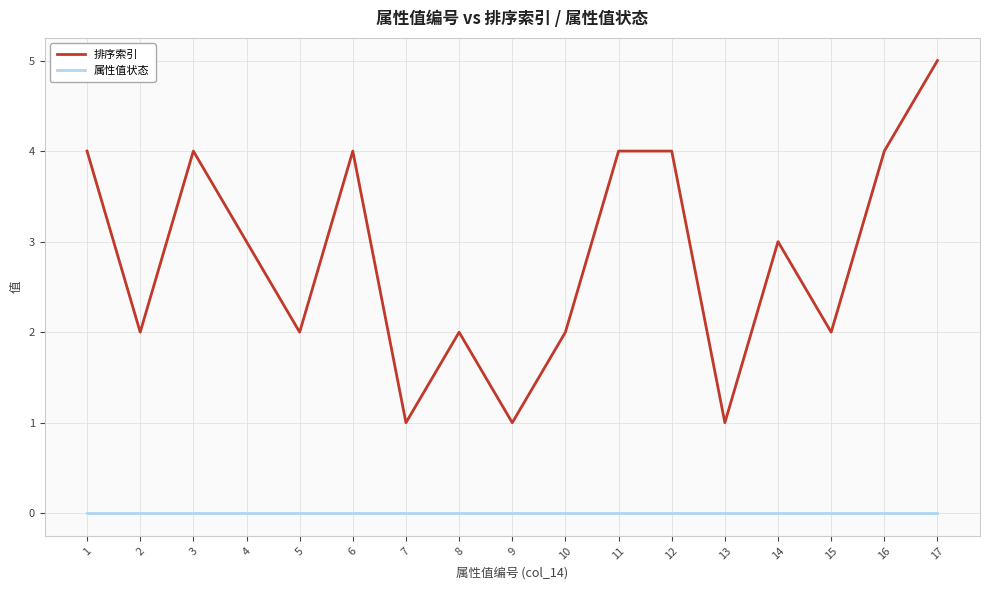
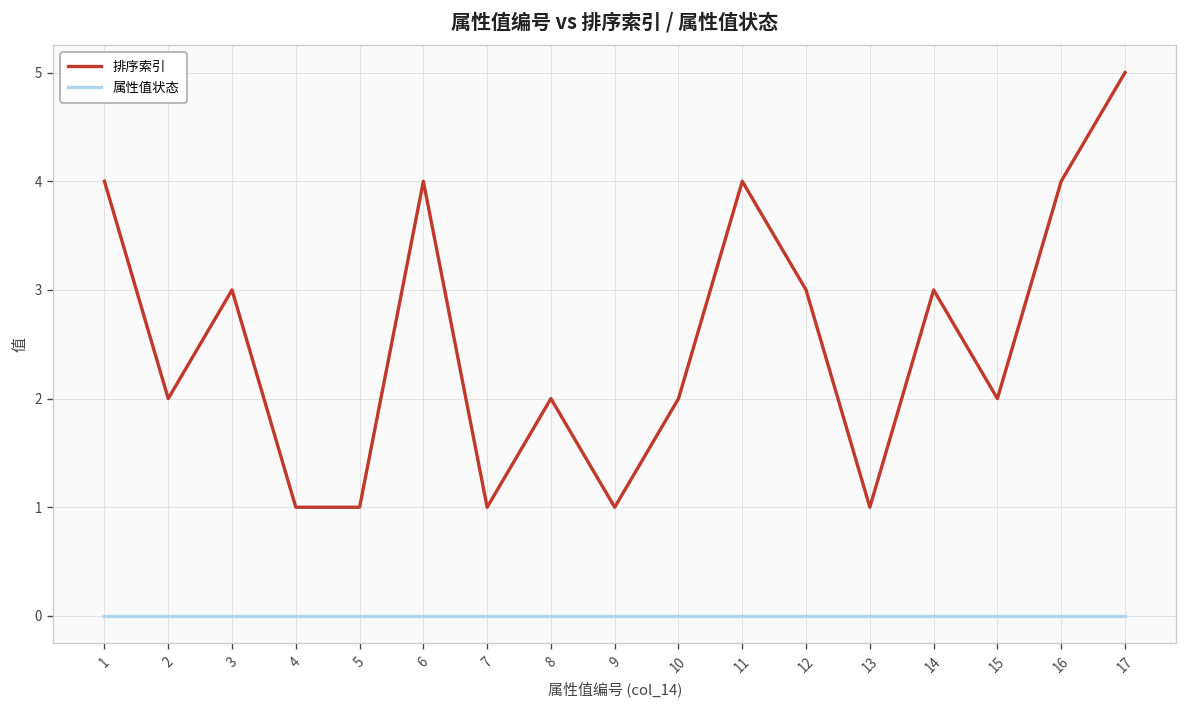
排序索引, 3: 4 -> 3
排序索引, 4: 3 -> 1
排序索引, 5: 2 -> 1
排序索引, 12: 4 -> 3
